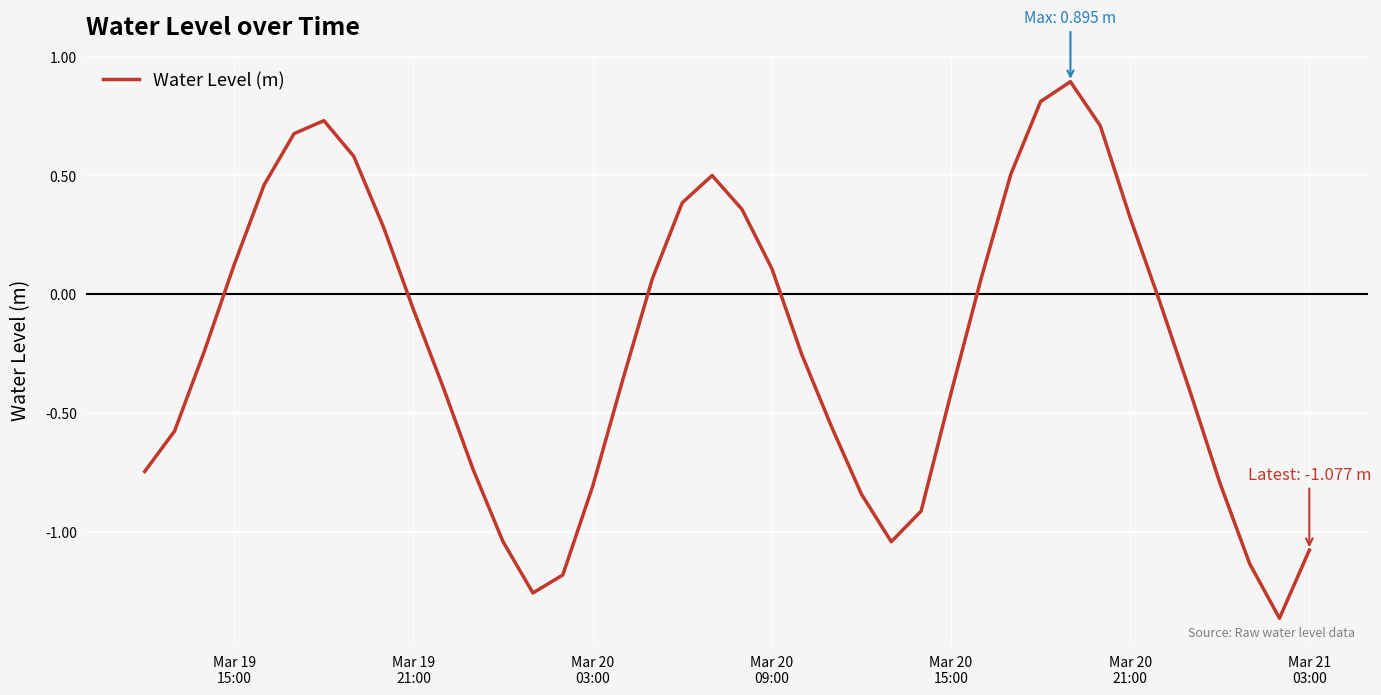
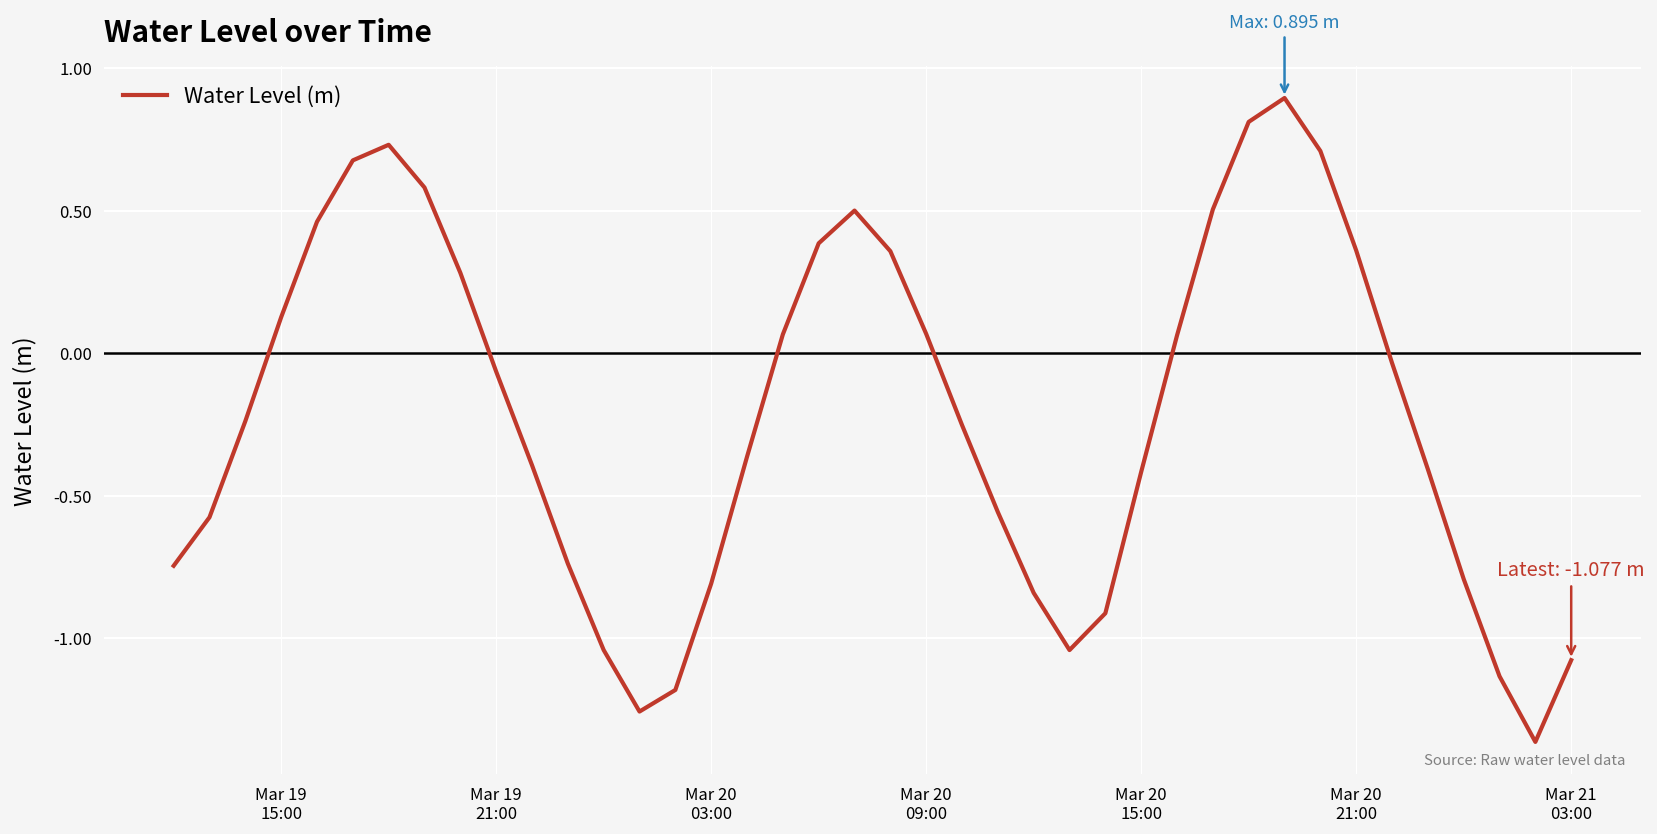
Mar 20 09:00: 0.11 -> 0.07
Mar 20 21:00: 0.32 -> 0.36
